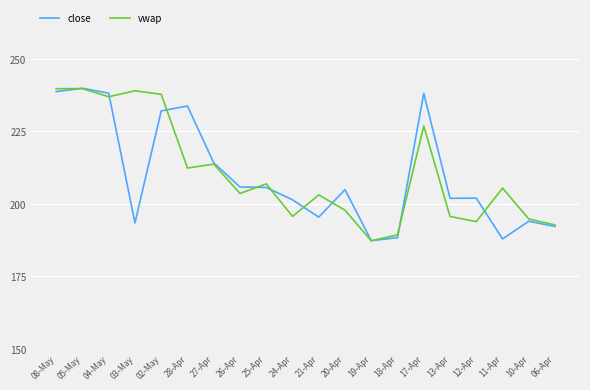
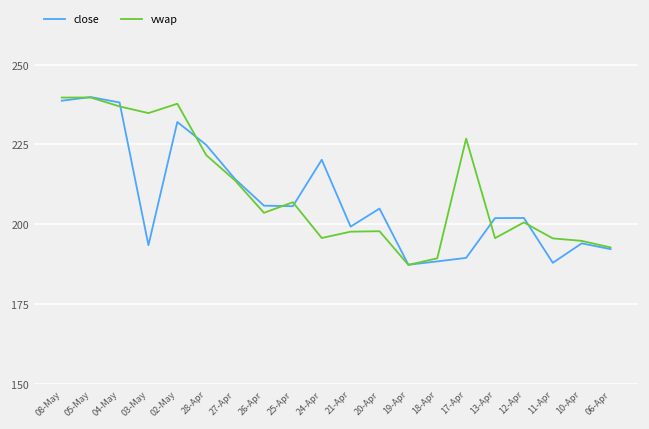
vwap, 03-May: 239 -> 235
close, 28-Apr: 234 -> 225
vwap, 28-Apr: 212 -> 222
close, 24-Apr: 201 -> 220
close, 21-Apr: 195 -> 199
vwap, 21-Apr: 203 -> 198
close, 17-Apr: 238 -> 189
vwap, 12-Apr: 194 -> 201
vwap, 11-Apr: 205 -> 196
